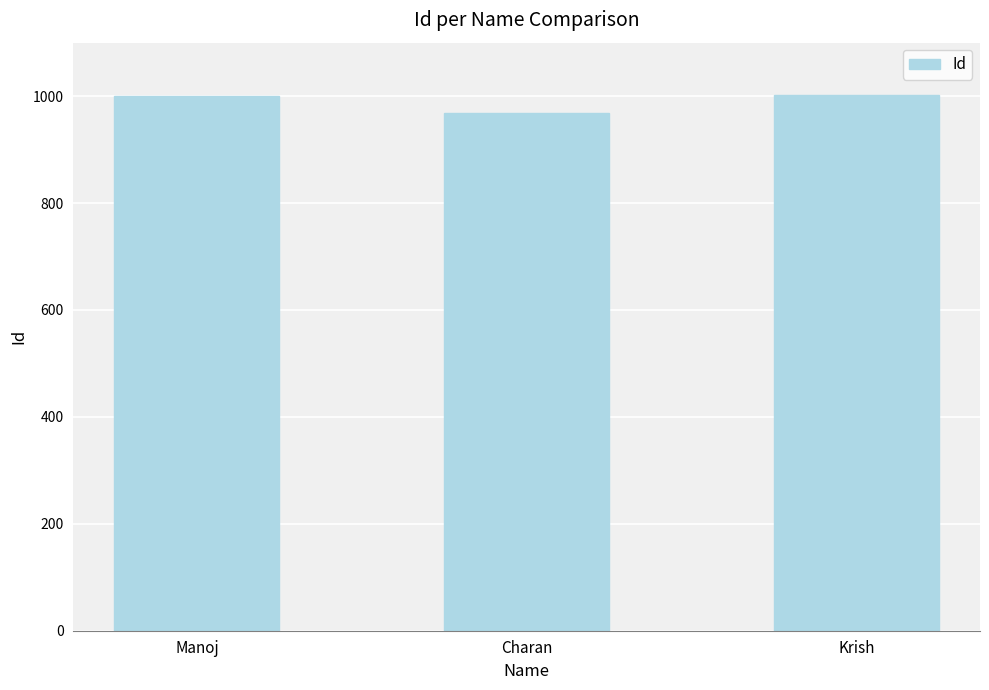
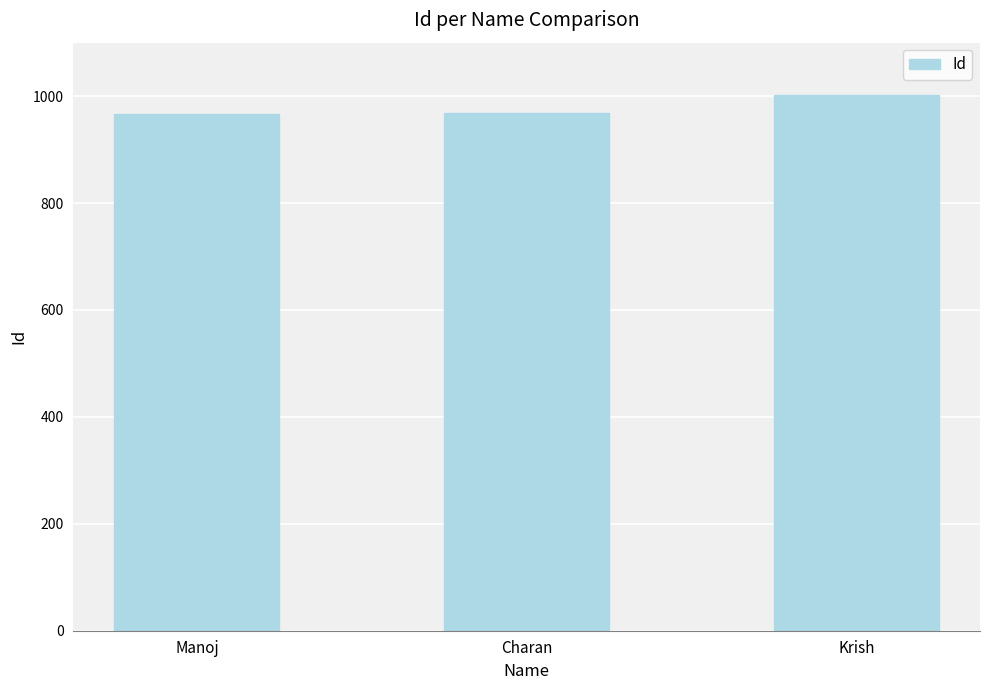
Manoj: 1000 -> 970
